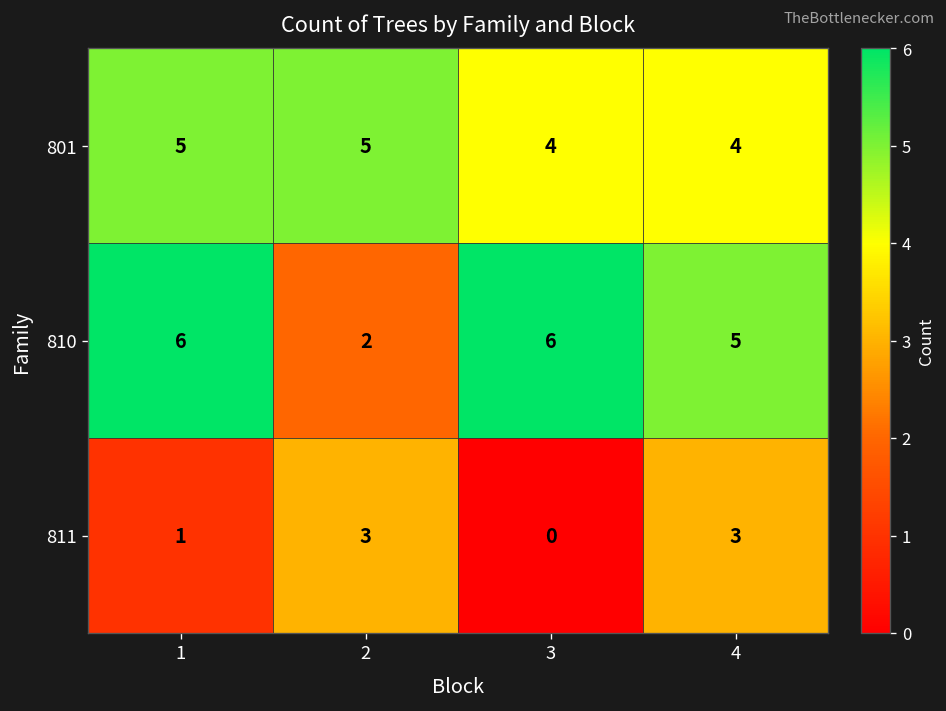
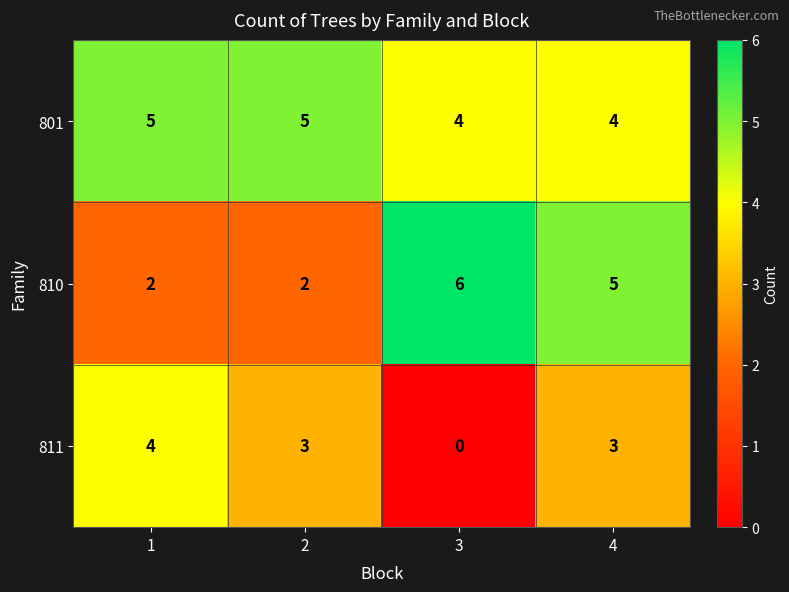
810, 1: 6 -> 2
811, 1: 1 -> 4
